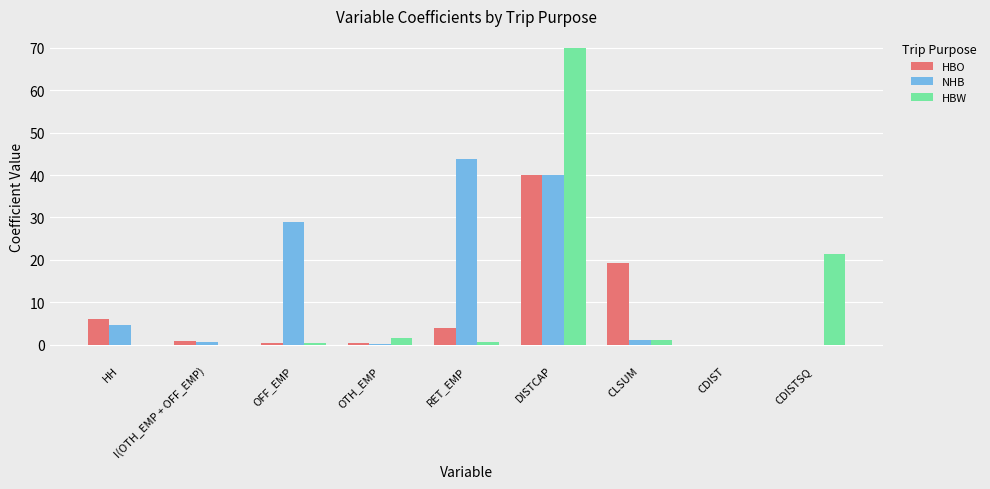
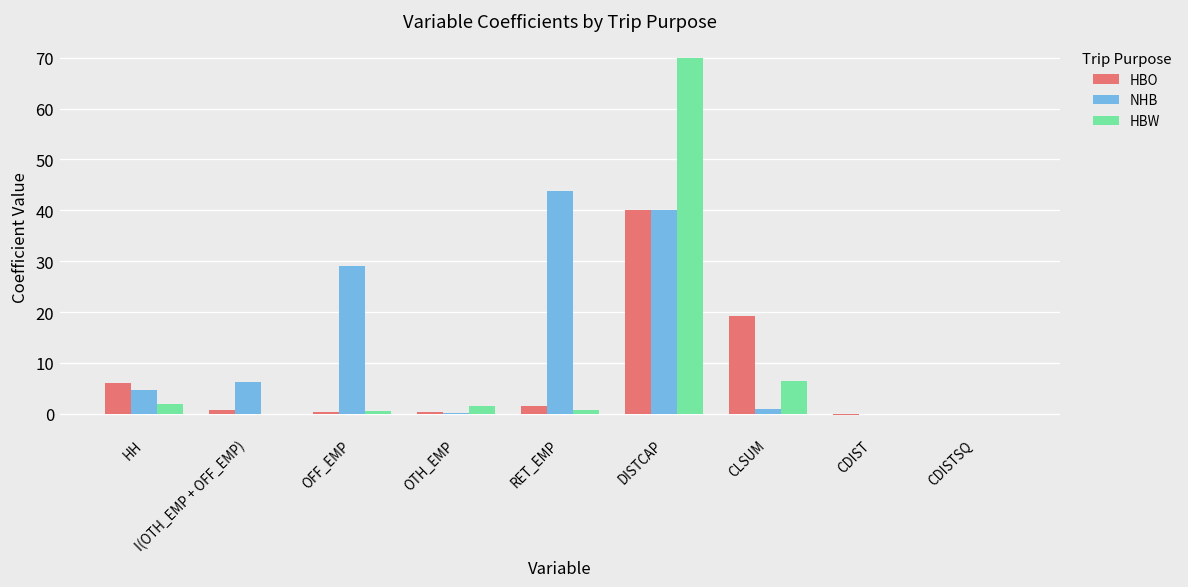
HBW, HH: 0 -> 2
NHB, I(OTH_EMP + OFF_EMP): 1 -> 6
HBO, RET_EMP: 4 -> 2
HBW, CLSUM: 1 -> 6
HBW, CDISTSQ: 21 -> 0
